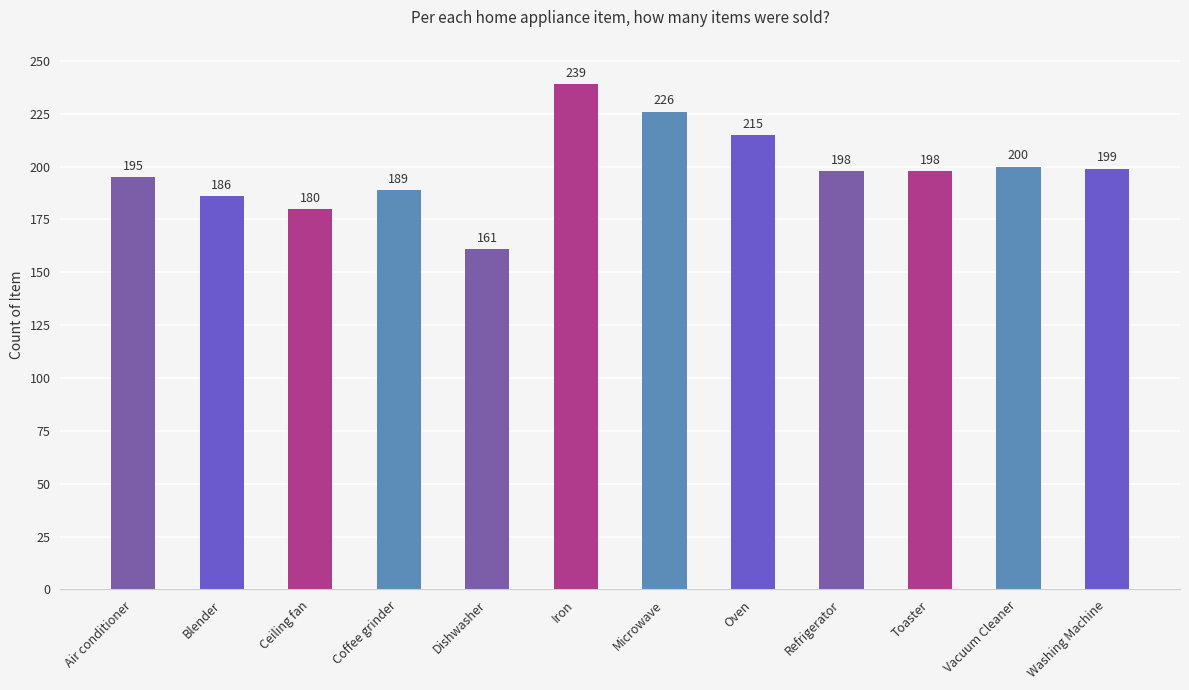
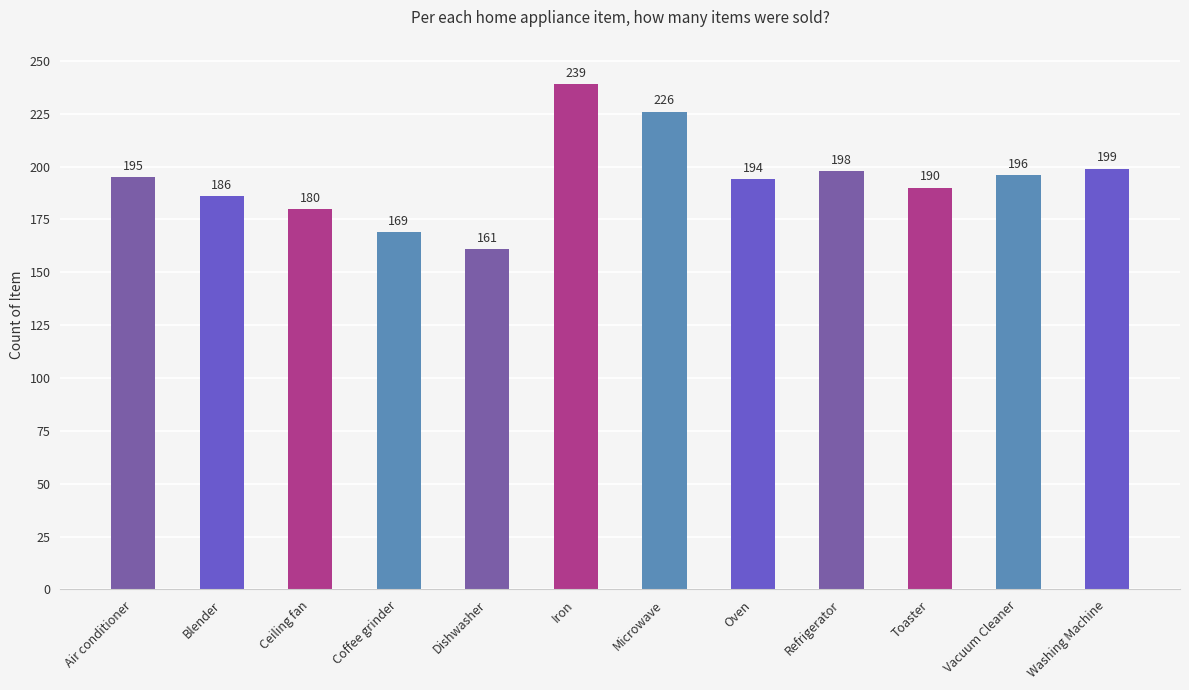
Coffee grinder: 189 -> 169
Oven: 215 -> 194
Toaster: 198 -> 190
Vacuum Cleaner: 200 -> 196
